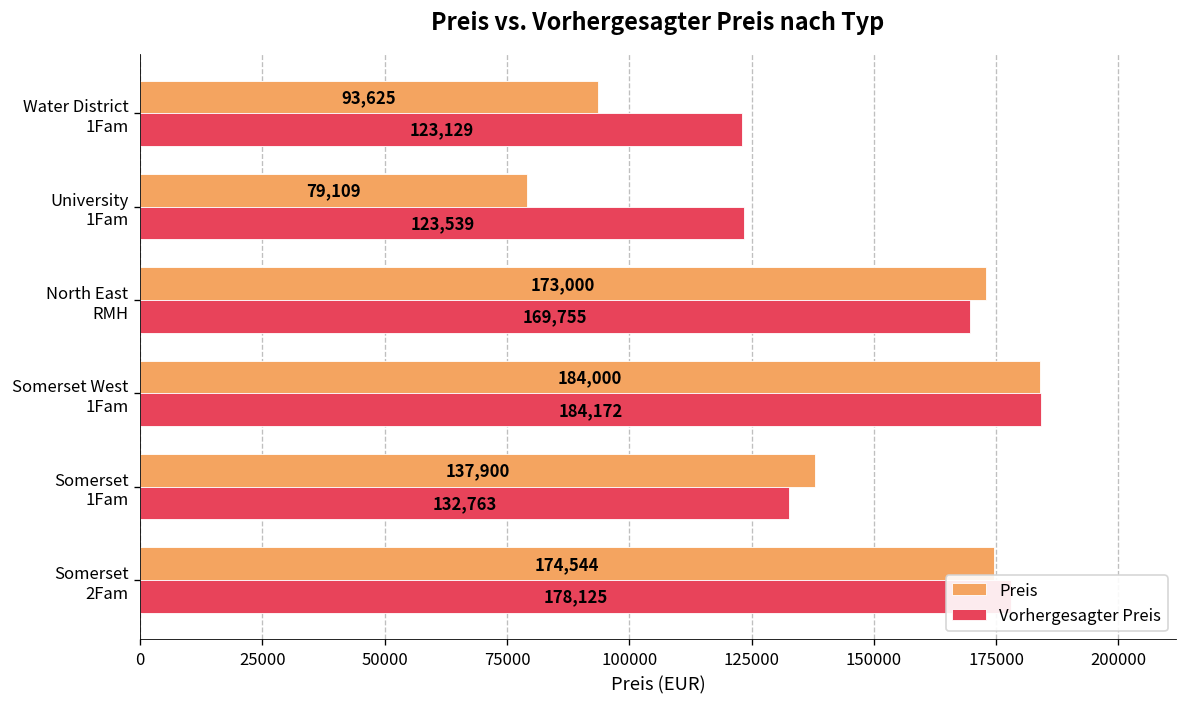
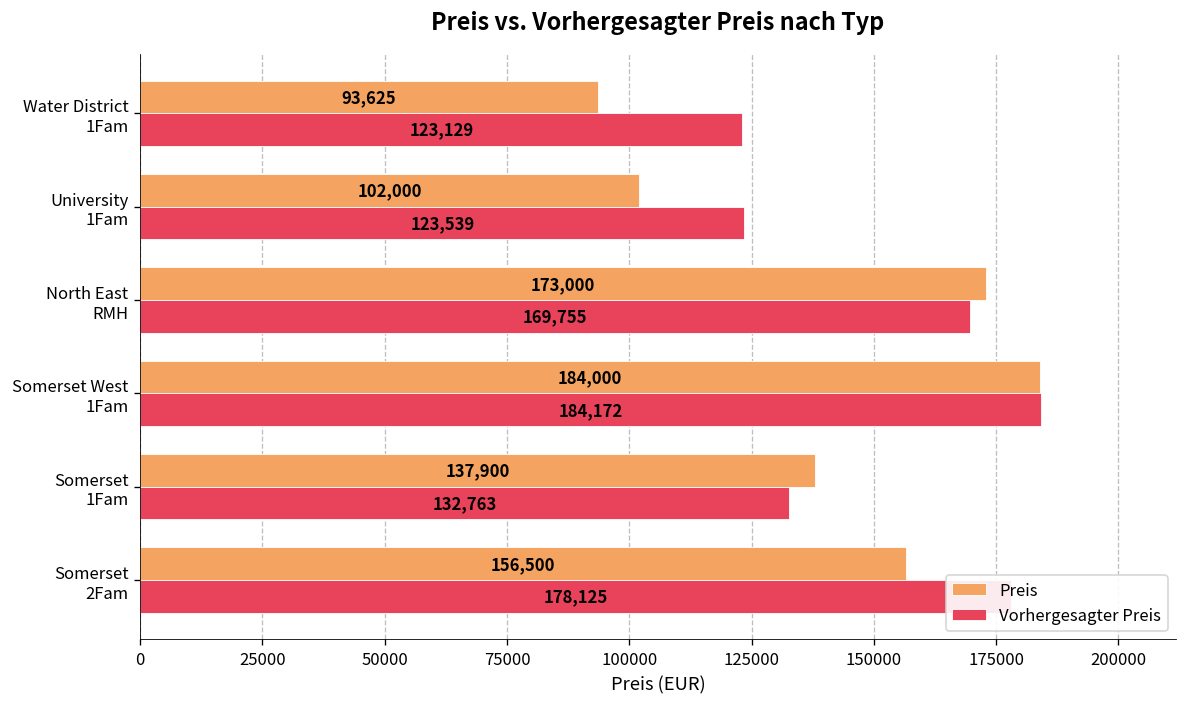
Preis, University 1Fam: 79,109 -> 102,000
Preis, Somerset 2Fam: 174,544 -> 156,500
